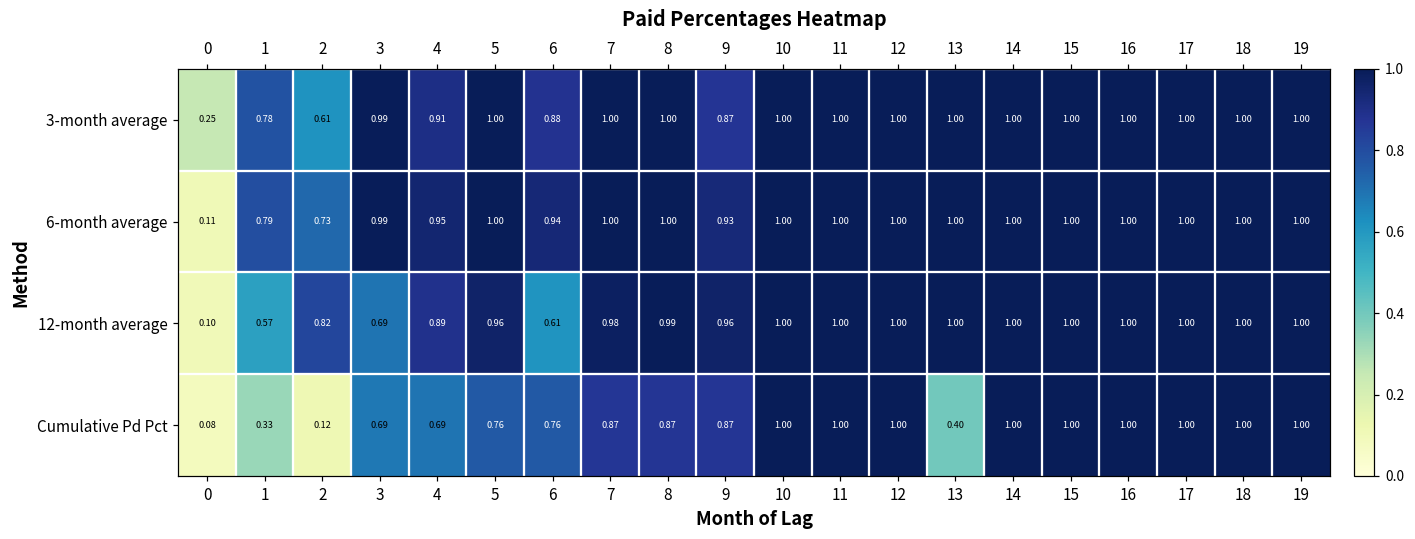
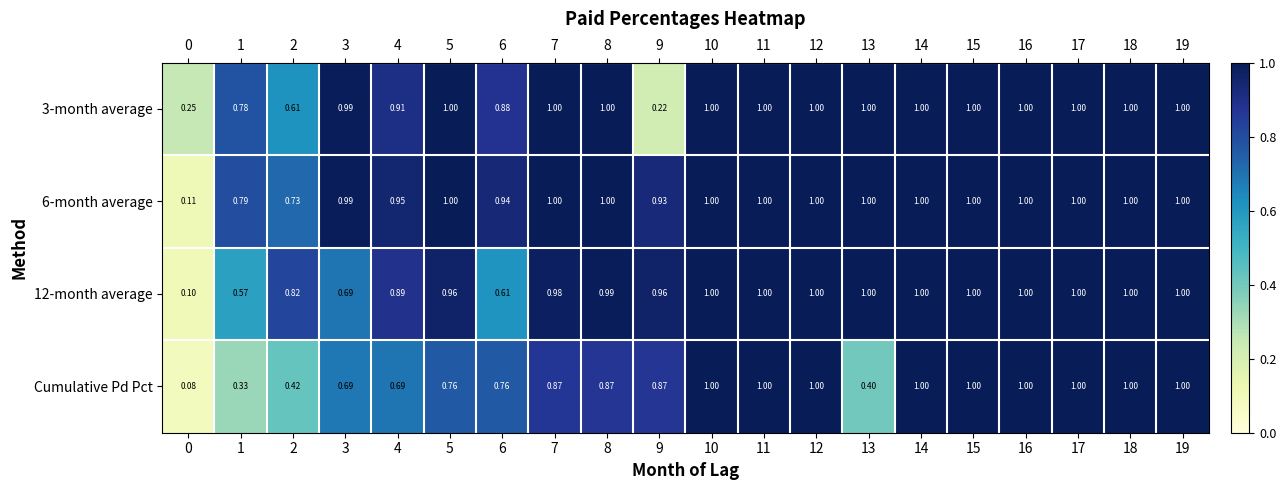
3-month average, 9: 0.87 -> 0.22
Cumulative Pd Pct, 2: 0.12 -> 0.42
